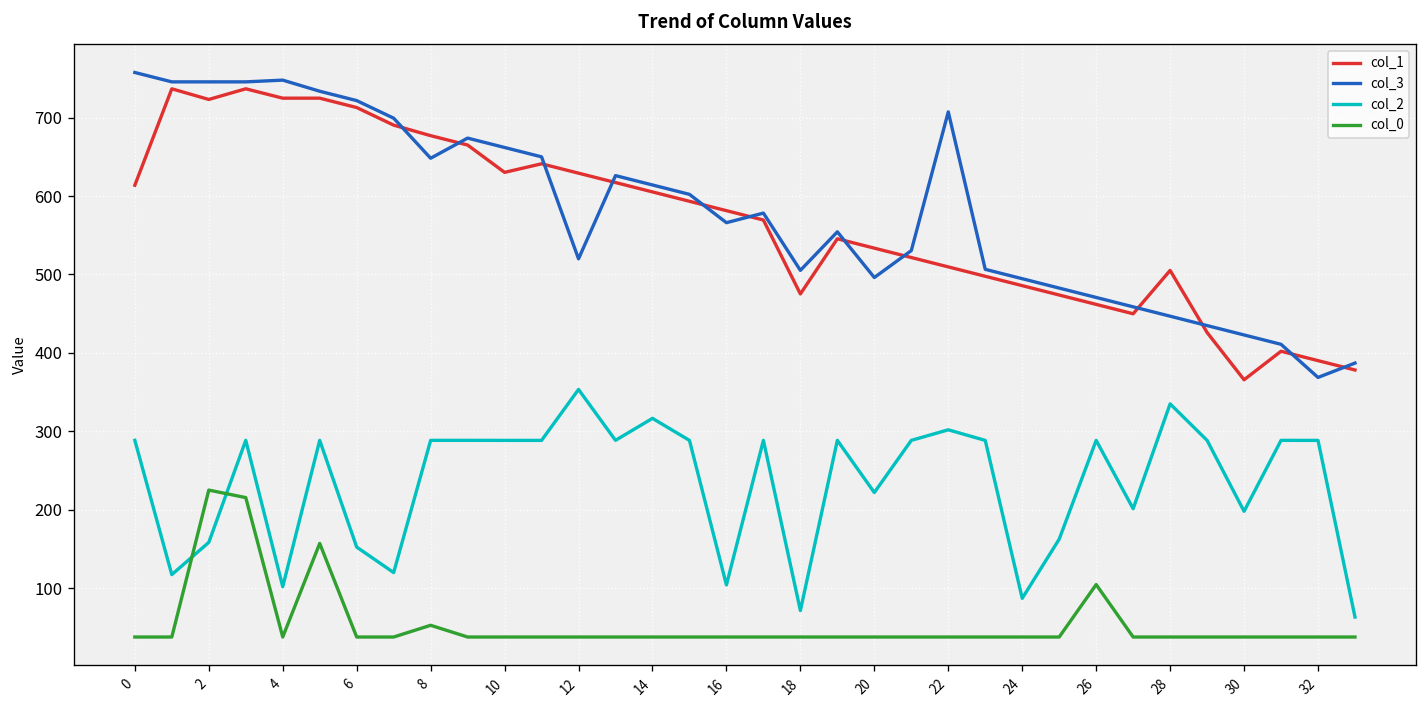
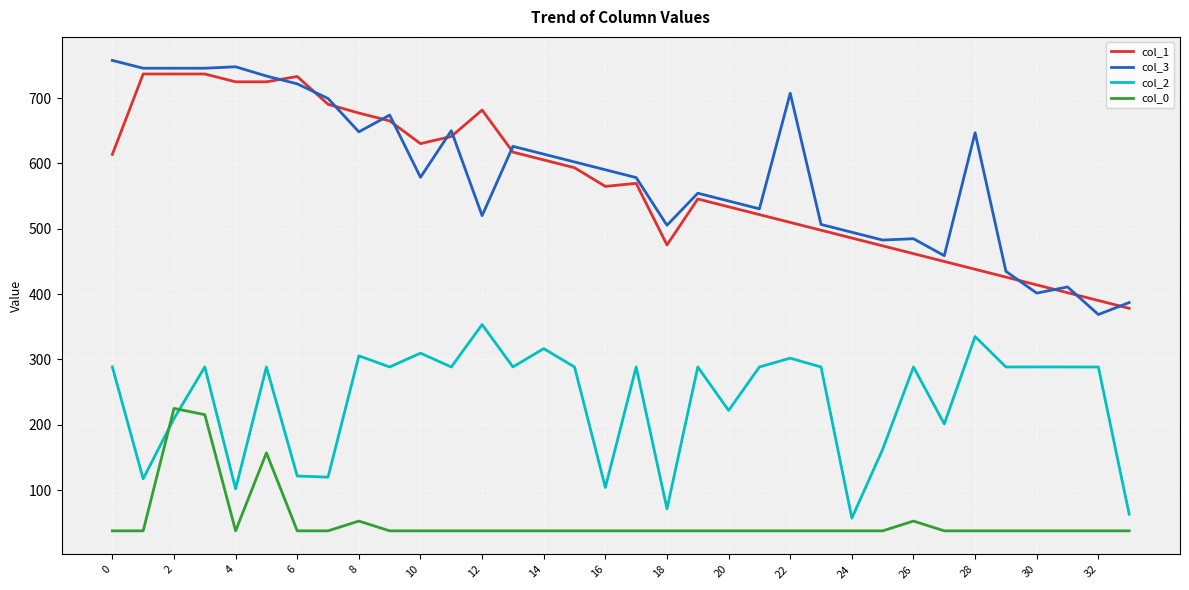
col_1, 2: 720 -> 740
col_2, 2: 160 -> 210
col_1, 6: 710 -> 730
col_2, 6: 150 -> 120
col_2, 8: 290 -> 310
col_3, 10: 660 -> 580
col_2, 10: 290 -> 310
col_1, 12: 630 -> 680
col_1, 16: 580 -> 560
col_3, 16: 570 -> 590
col_3, 20: 500 -> 540
col_2, 24: 90 -> 60
col_3, 26: 470 -> 480
col_0, 26: 100 -> 50
col_1, 28: 510 -> 440
col_3, 28: 450 -> 650
col_1, 30: 370 -> 410
col_3, 30: 420 -> 400
col_2, 30: 200 -> 290
